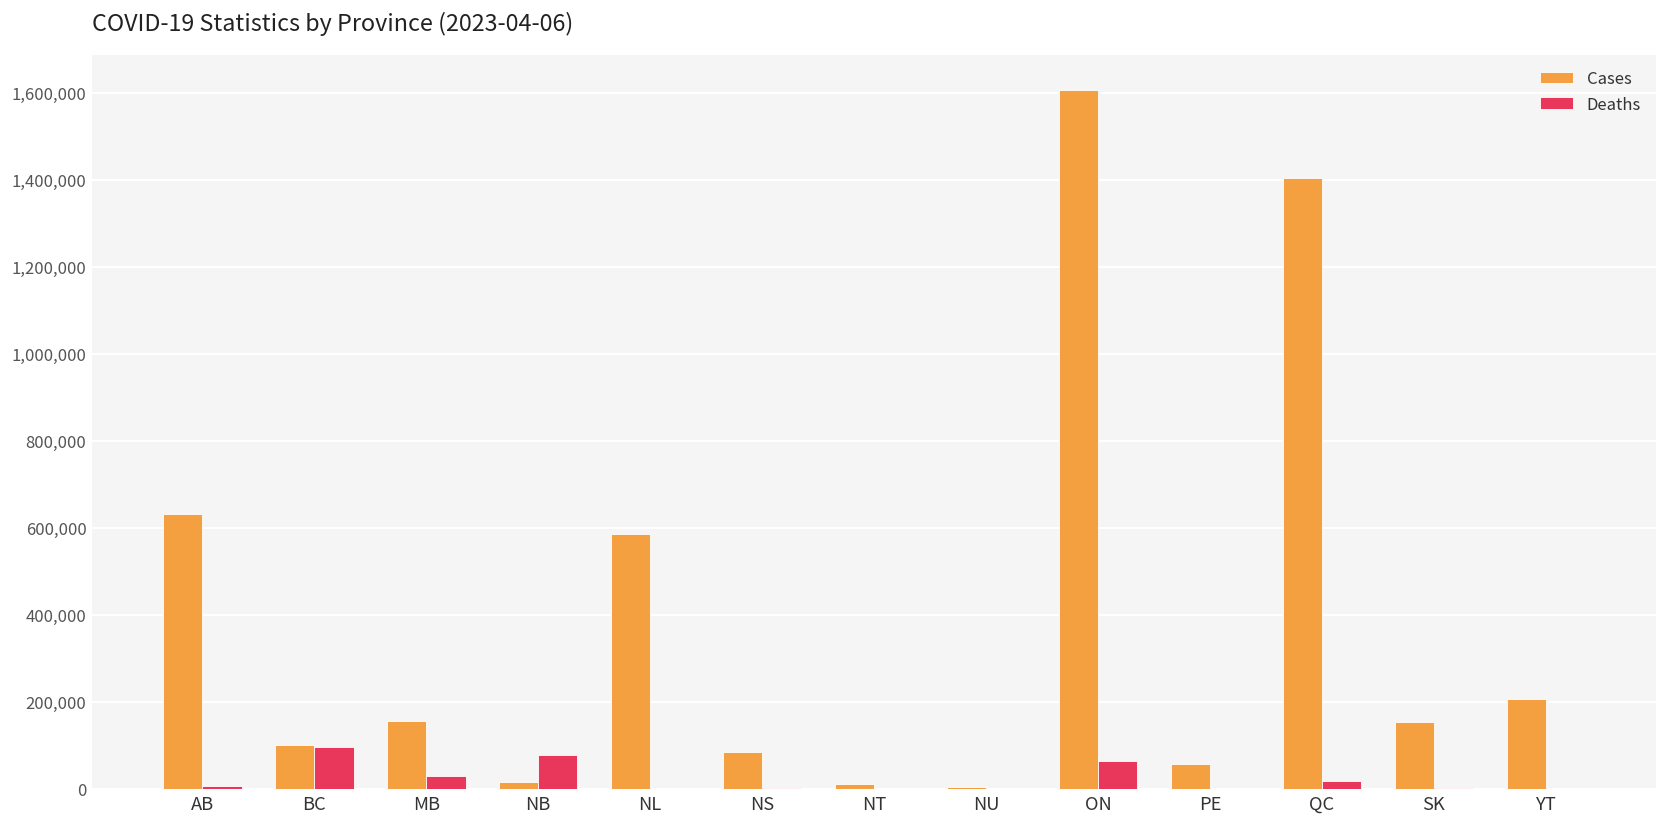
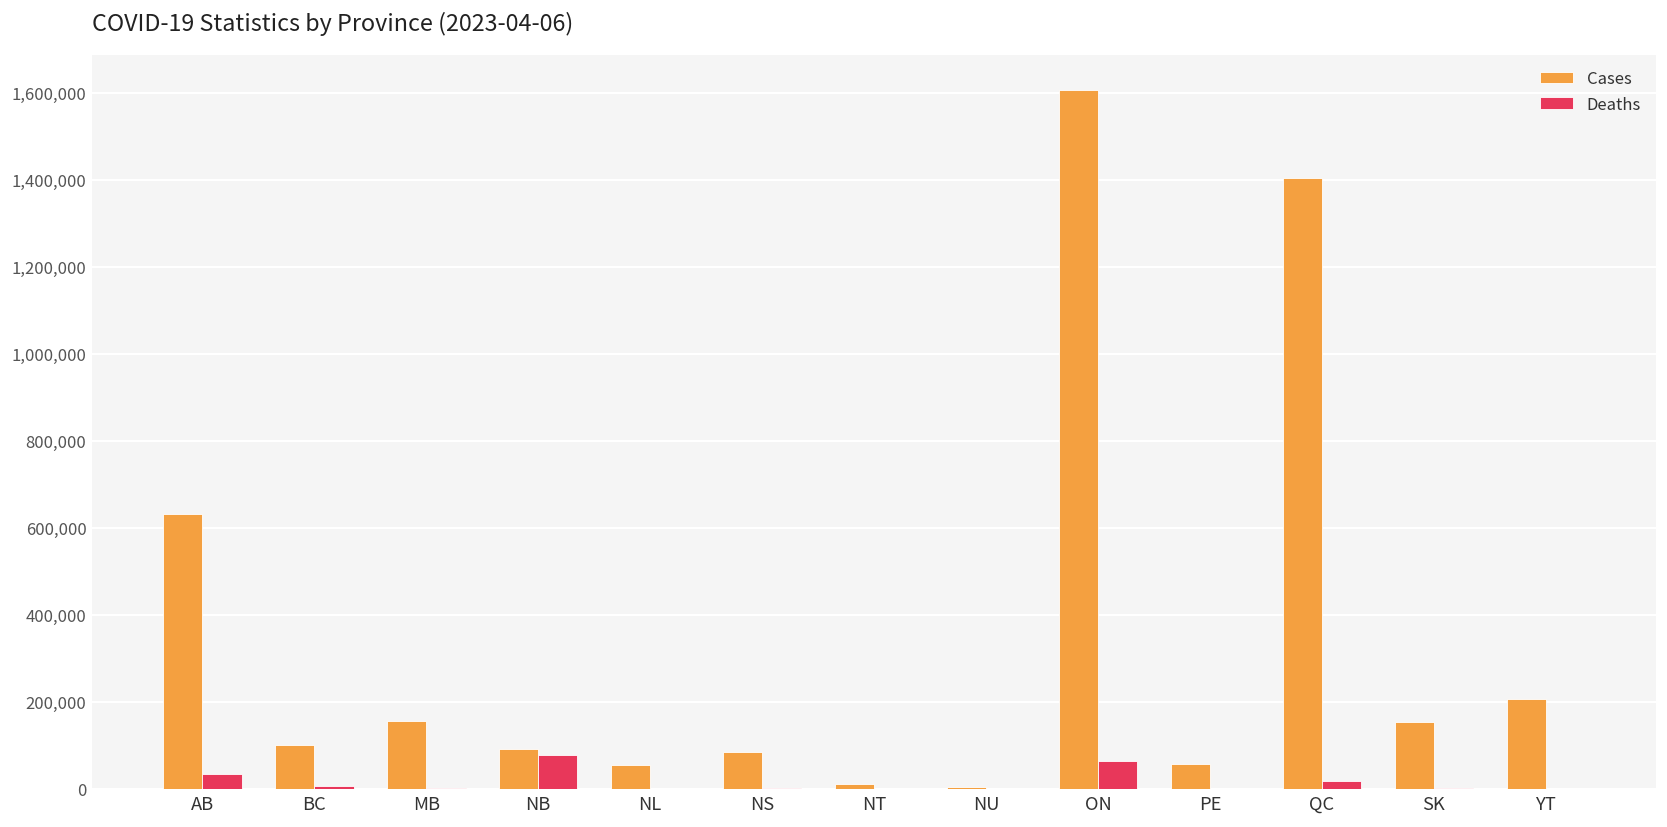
Deaths, AB: 10,000 -> 30,000
Deaths, BC: 100,000 -> 10,000
Deaths, MB: 30,000 -> 0
Cases, NB: 20,000 -> 90,000
Cases, NL: 590,000 -> 50,000
